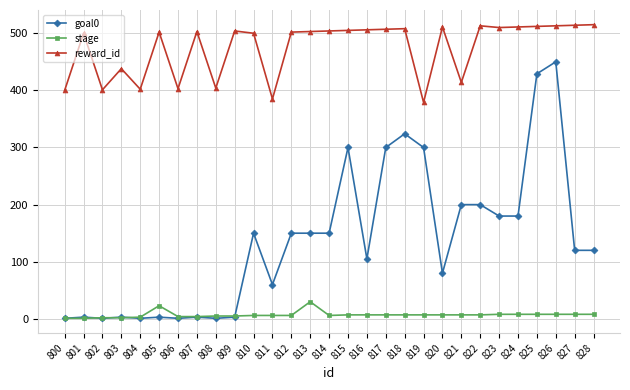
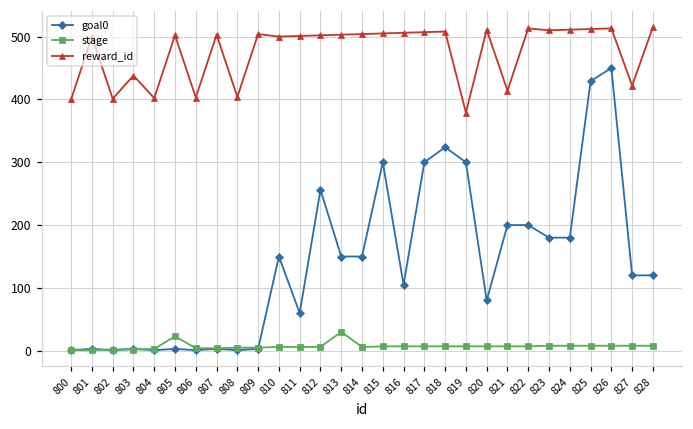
reward_id, 811: 390 -> 500
goal0, 812: 150 -> 260
reward_id, 827: 510 -> 420
